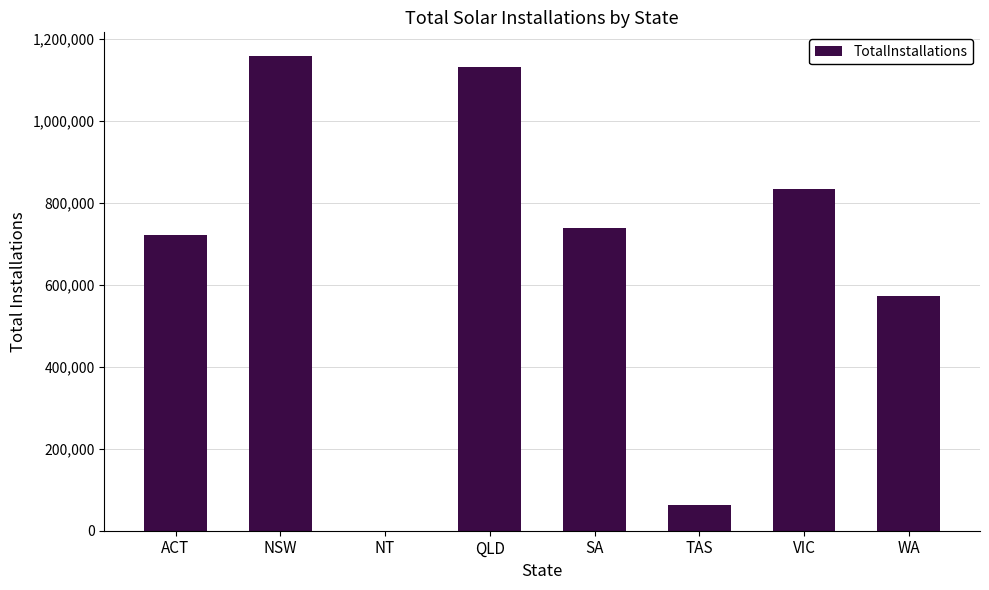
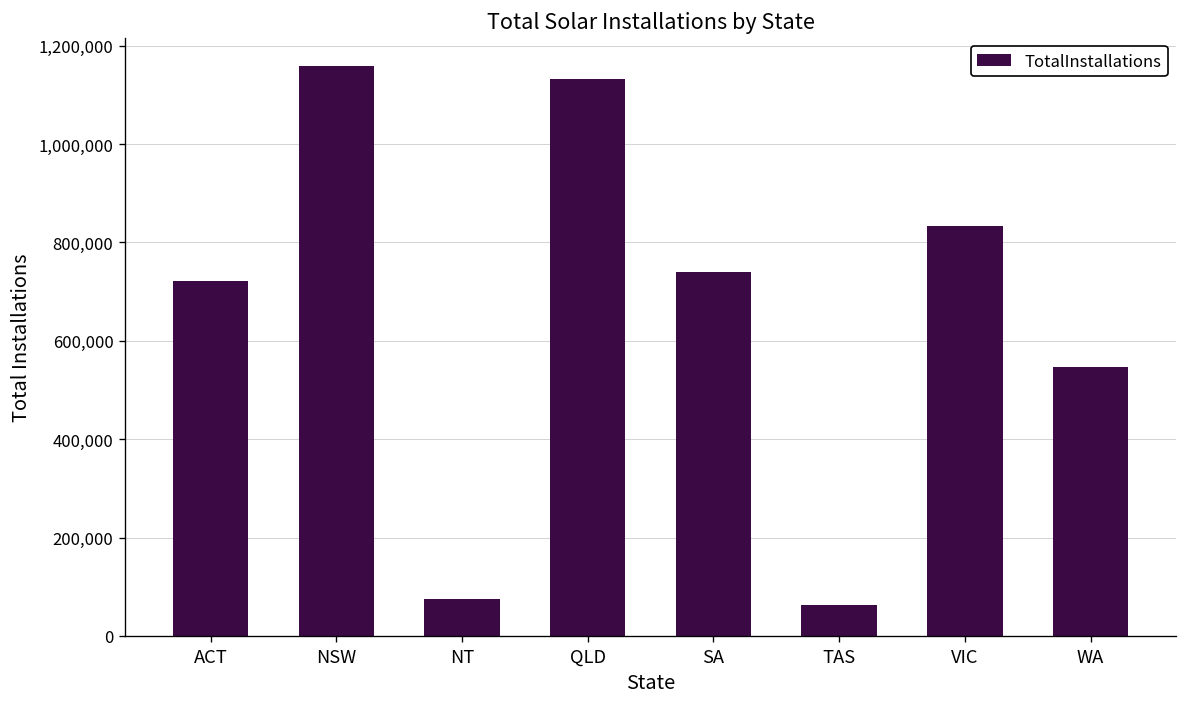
NT: 0 -> 80,000
WA: 570,000 -> 550,000
